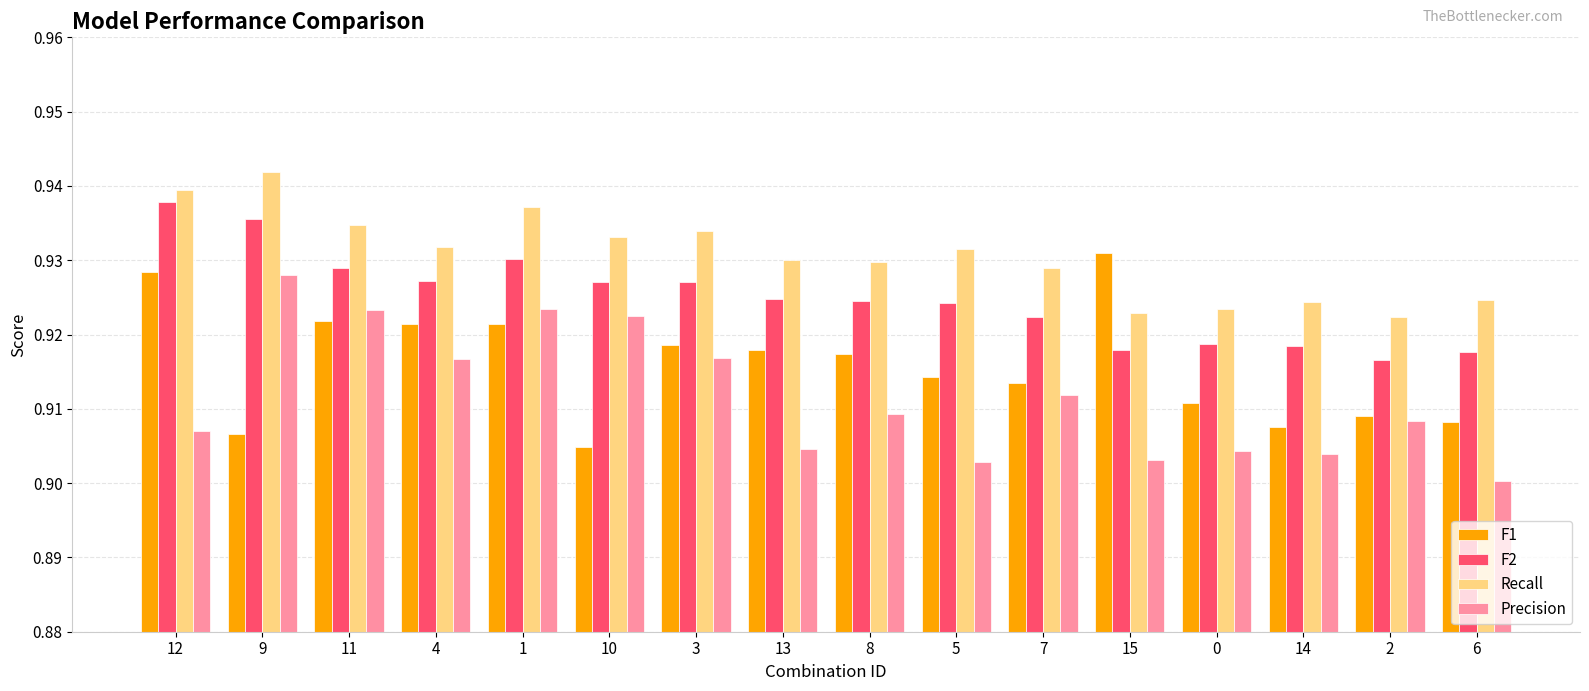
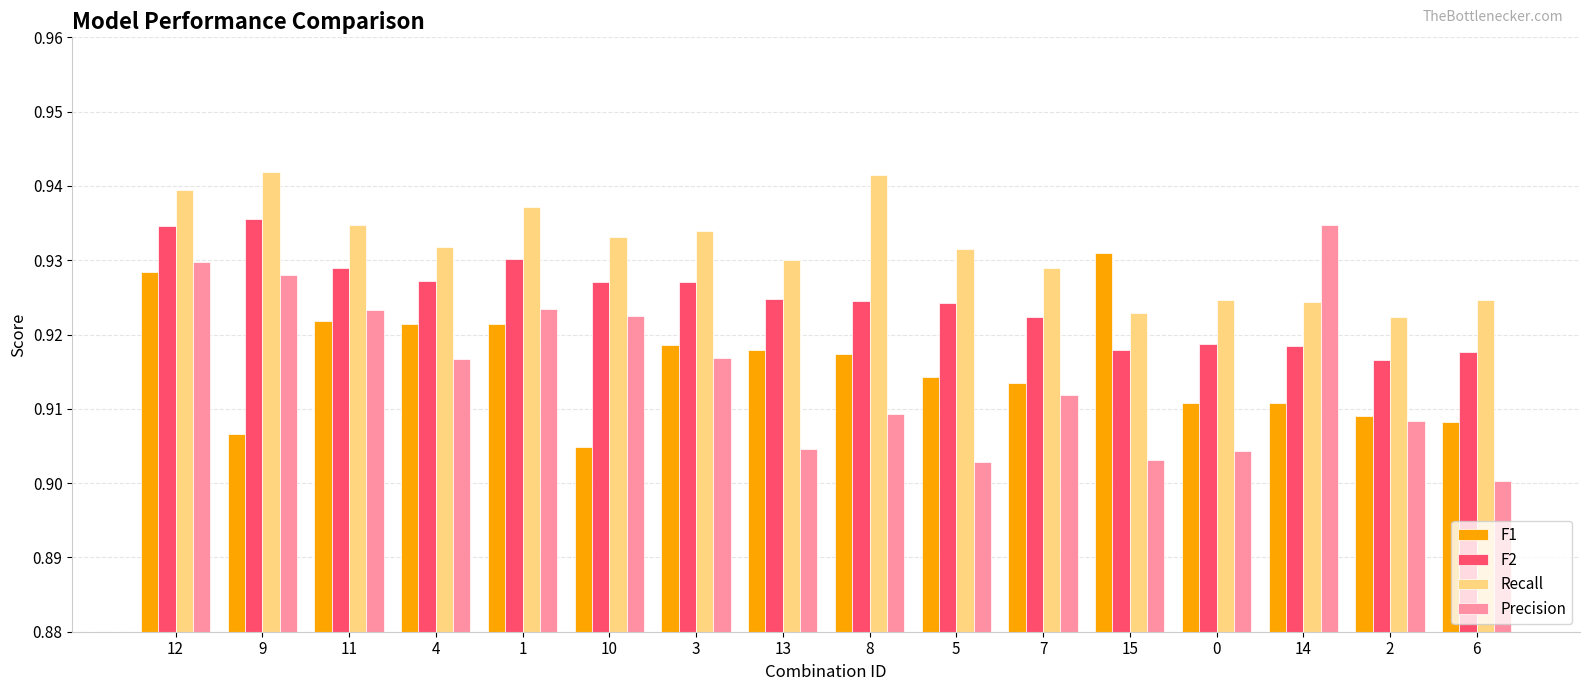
F2, 12: 0.938 -> 0.935
Precision, 12: 0.907 -> 0.930
Recall, 8: 0.930 -> 0.942
Recall, 0: 0.923 -> 0.925
F1, 14: 0.908 -> 0.911
Precision, 14: 0.904 -> 0.935
